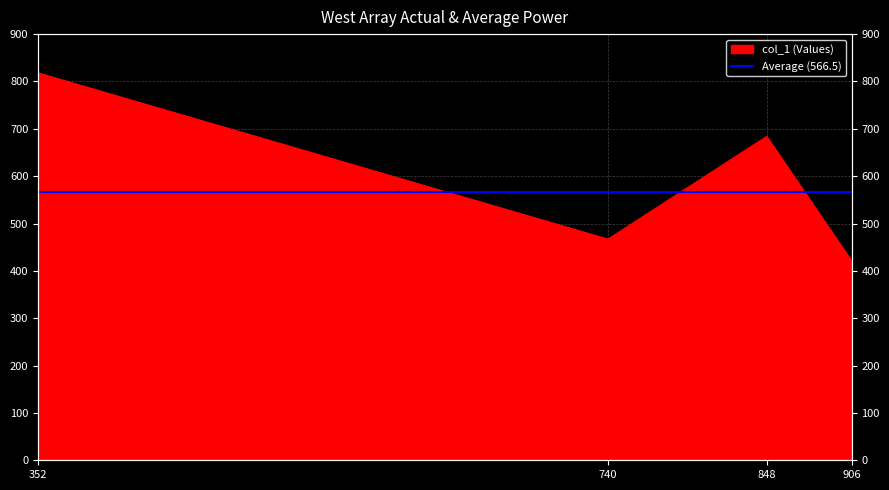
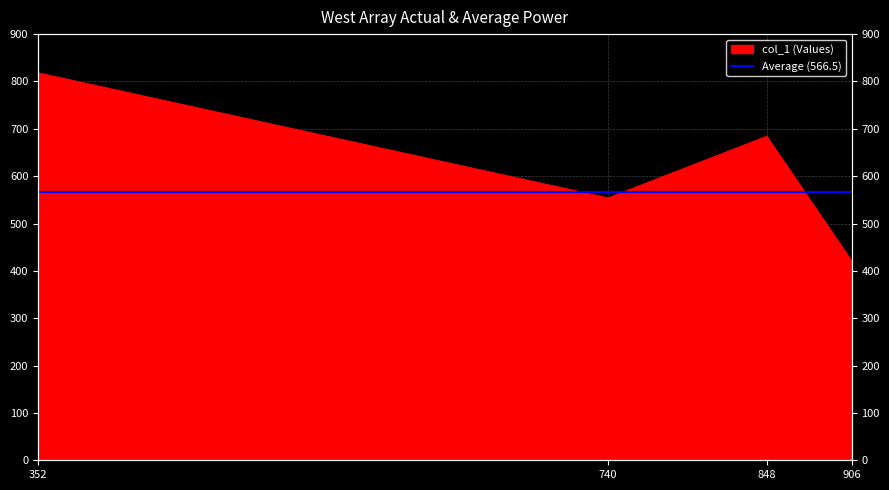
740: 470 -> 550
